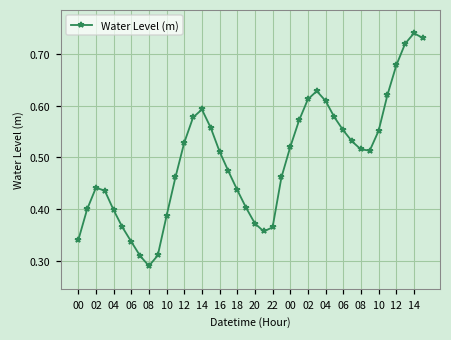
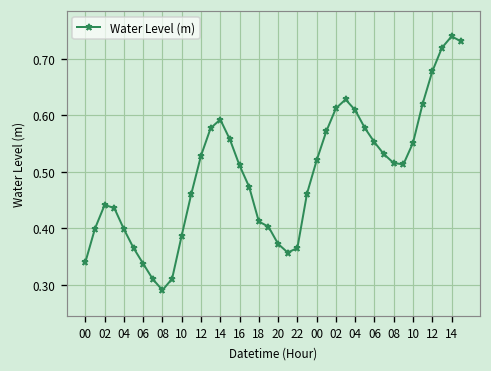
18: 0.44 -> 0.41
